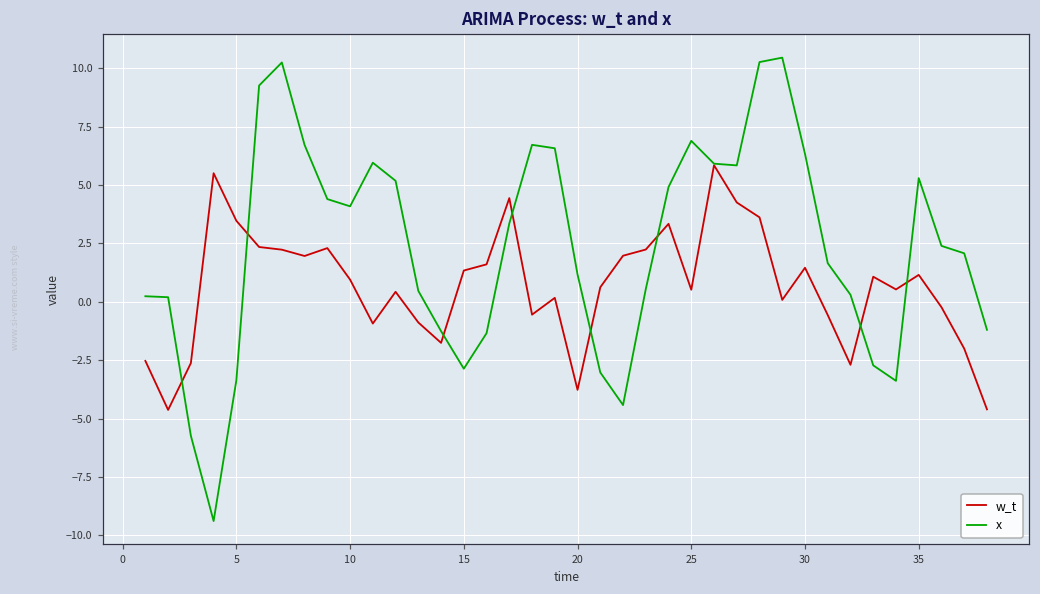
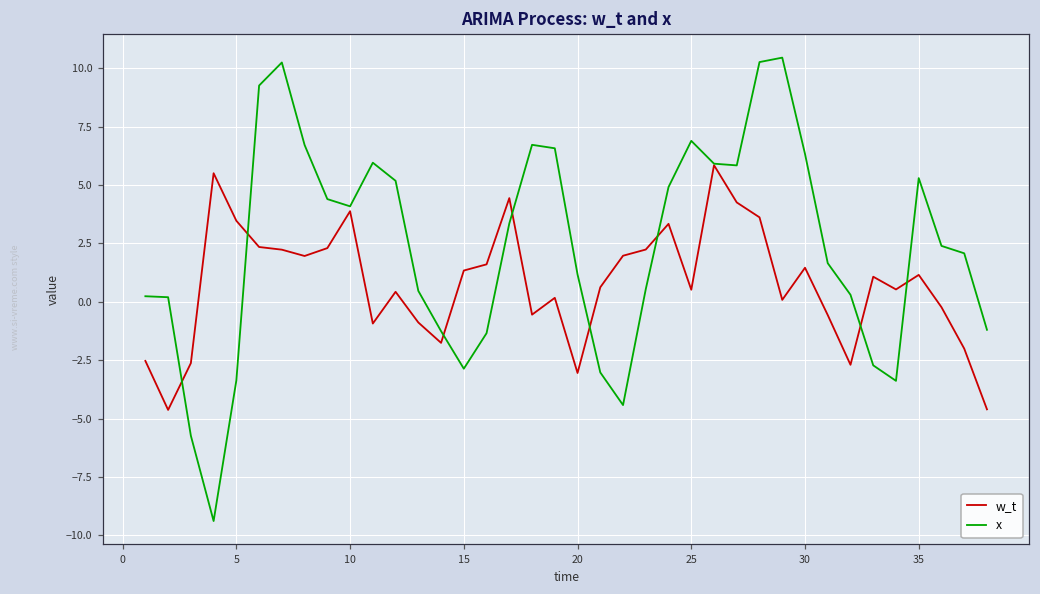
w_t, 10: 0.9 -> 3.9
w_t, 20: -3.8 -> -3.1
